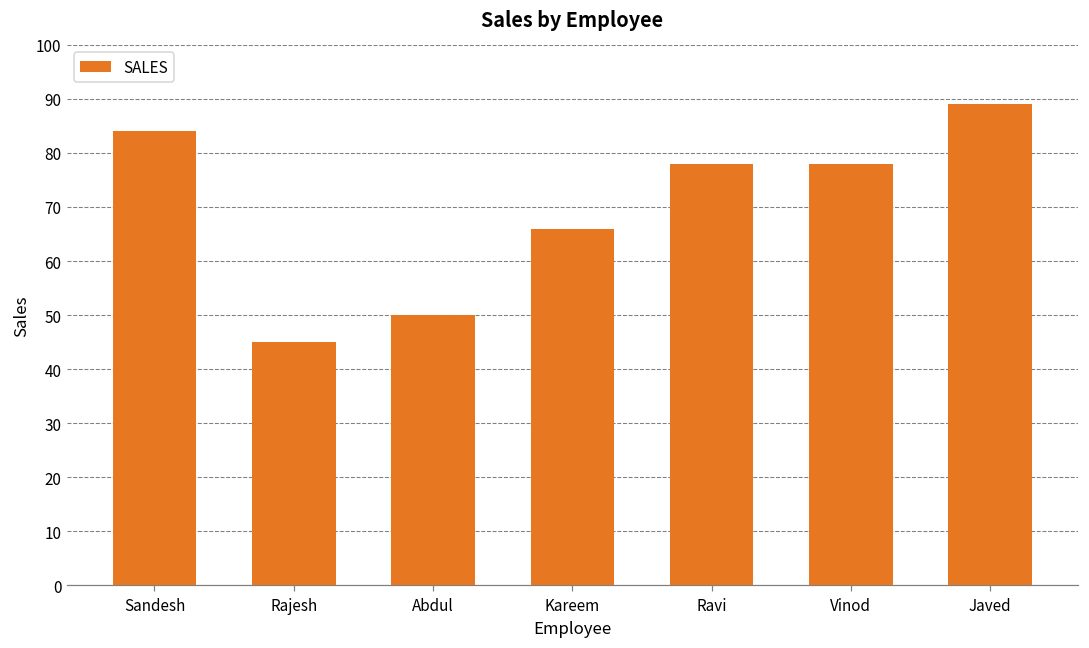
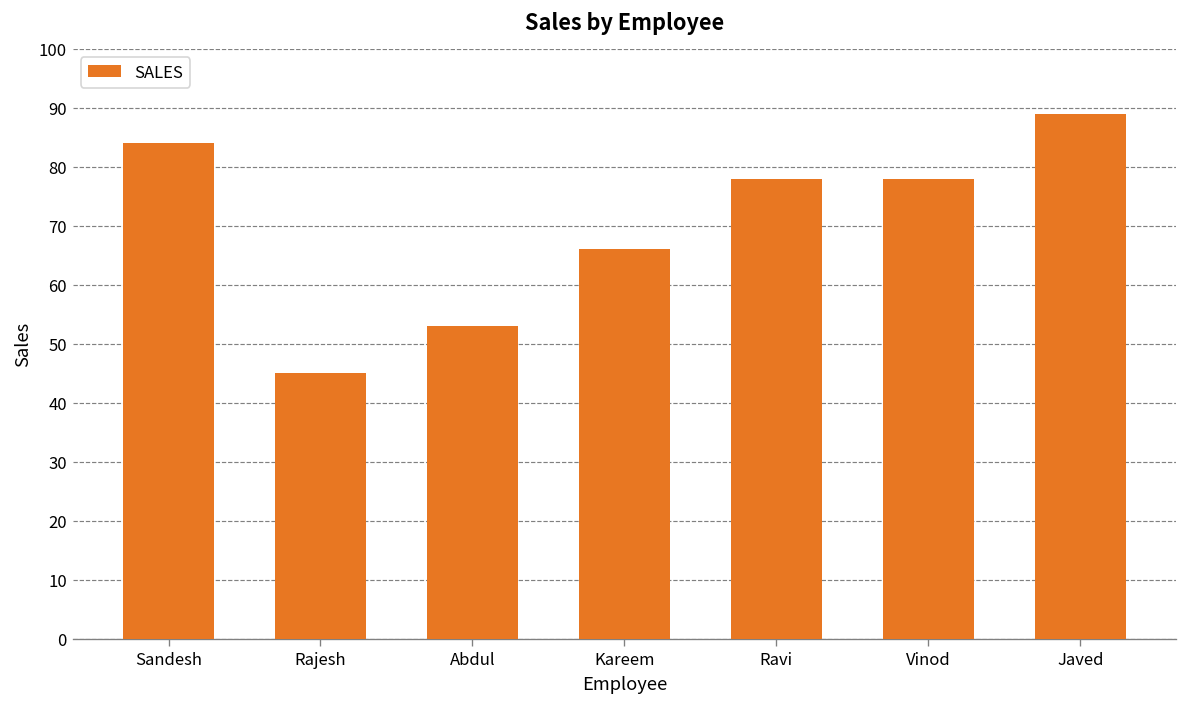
Abdul: 50 -> 53
